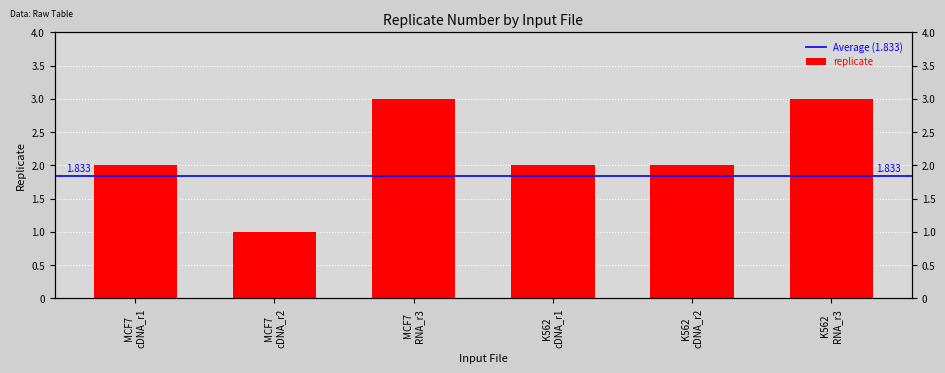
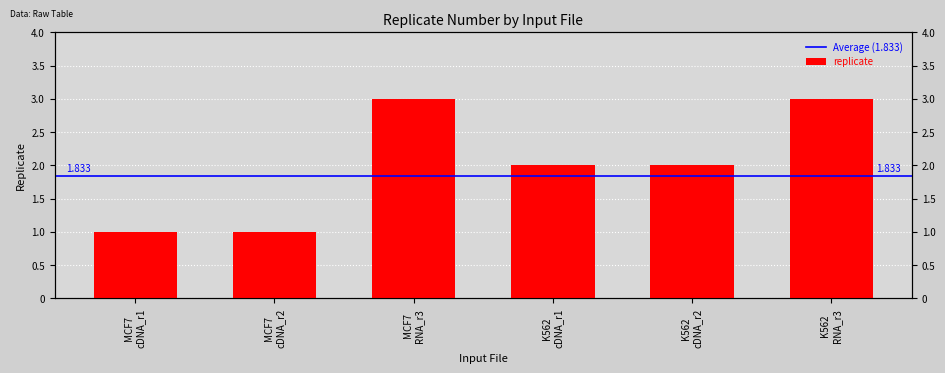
MCF7 cDNA_r1: 2 -> 1
